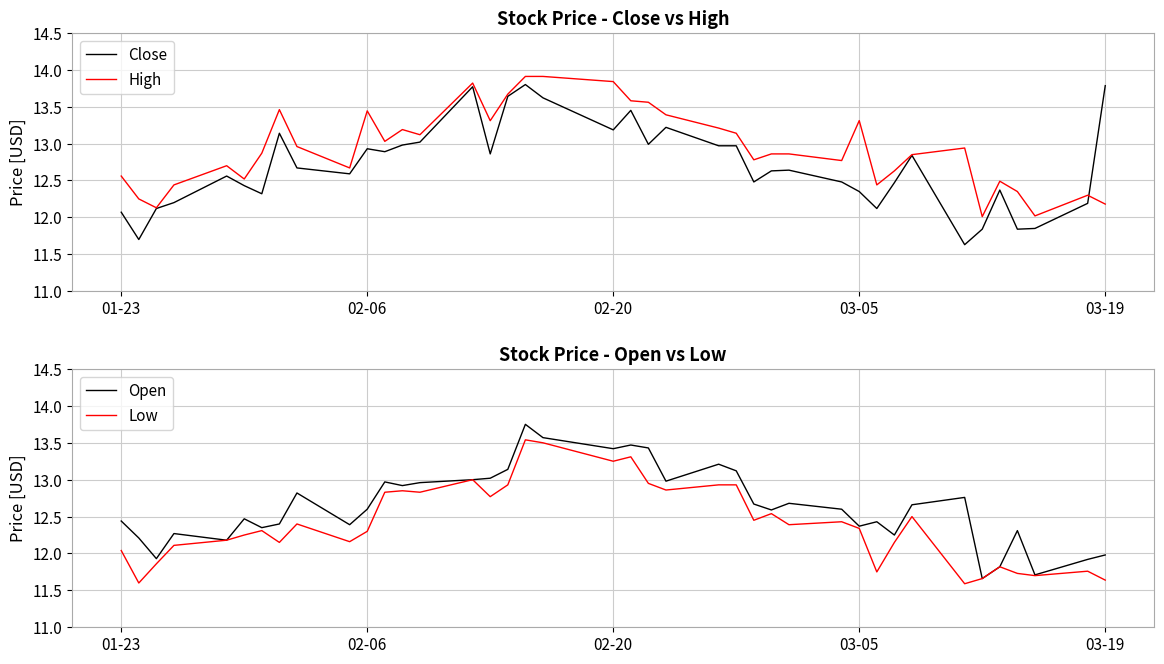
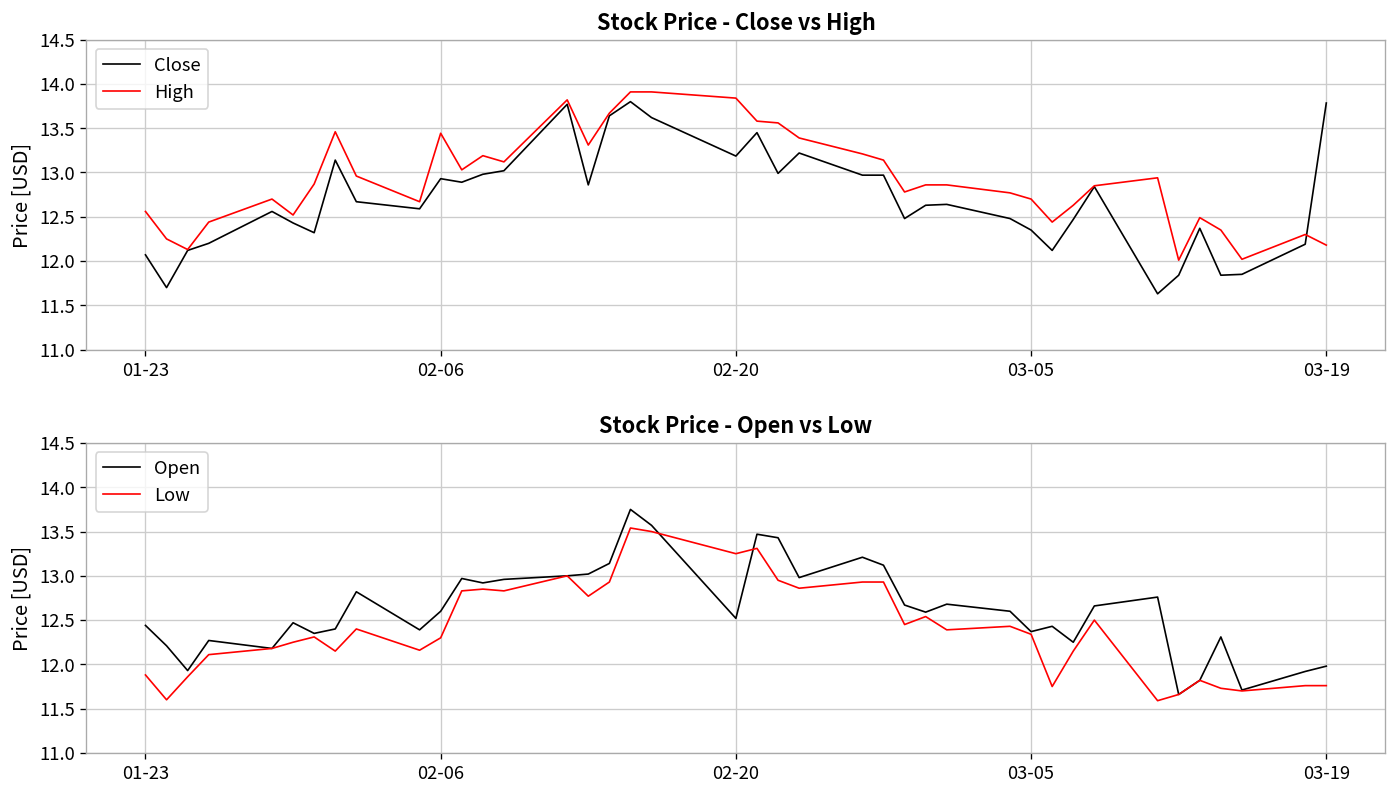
Stock Price - Close vs High, High, 03-05: 13.3 -> 12.7
Stock Price - Open vs Low, Low, 01-23: 12.0 -> 11.9
Stock Price - Open vs Low, Open, 02-20: 13.4 -> 12.5
Stock Price - Open vs Low, Low, 03-19: 11.6 -> 11.8
